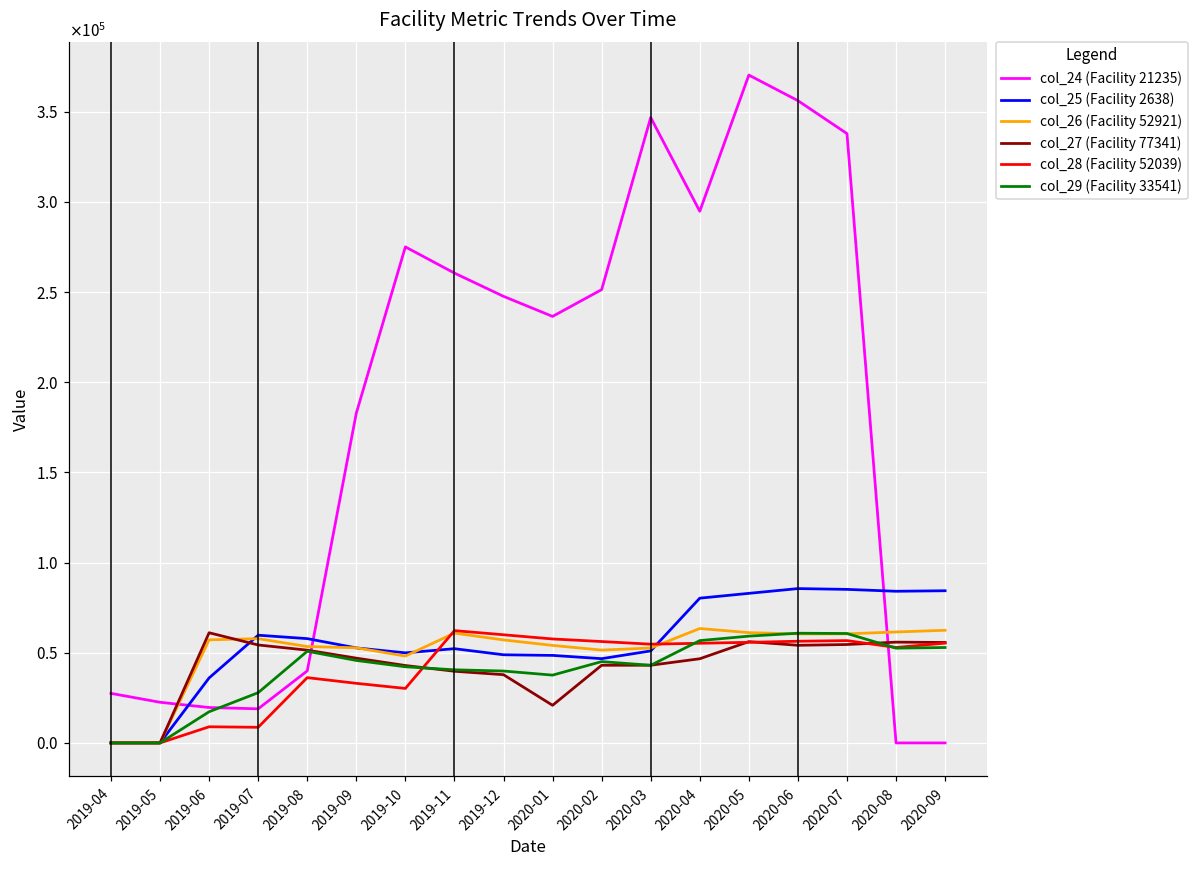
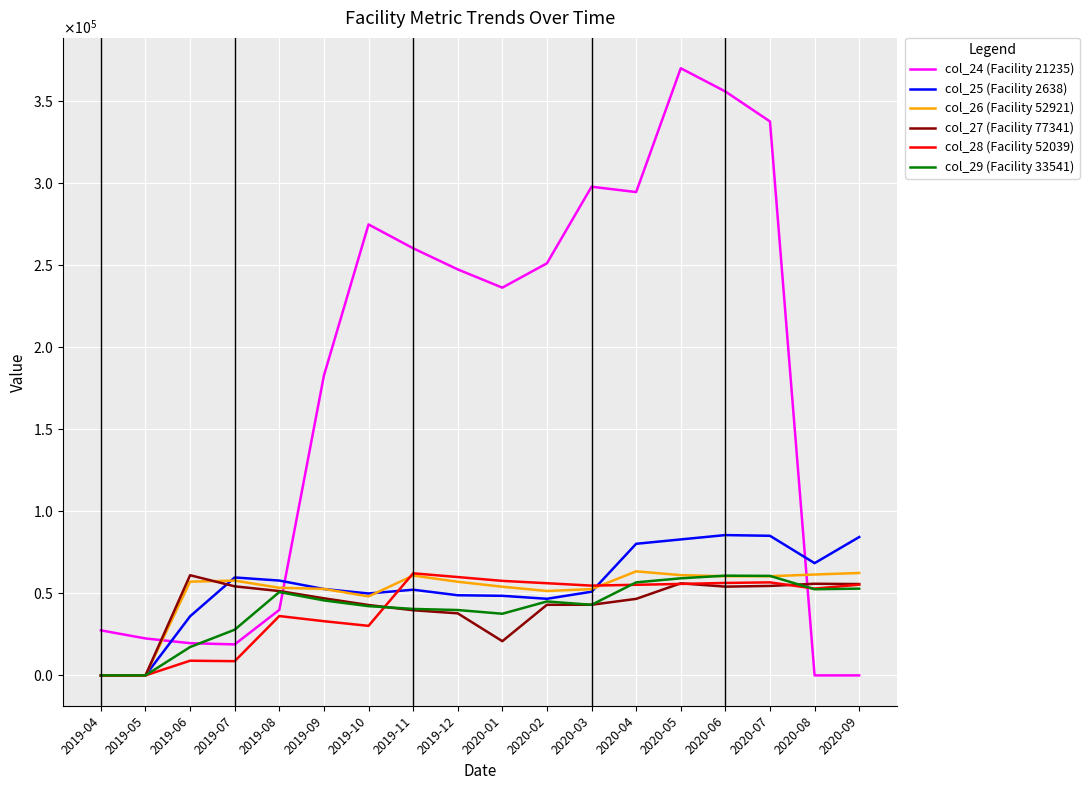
col_24 (Facility 21235), 2020-03: 347000 -> 298000
col_25 (Facility 2638), 2020-08: 84000 -> 68000
